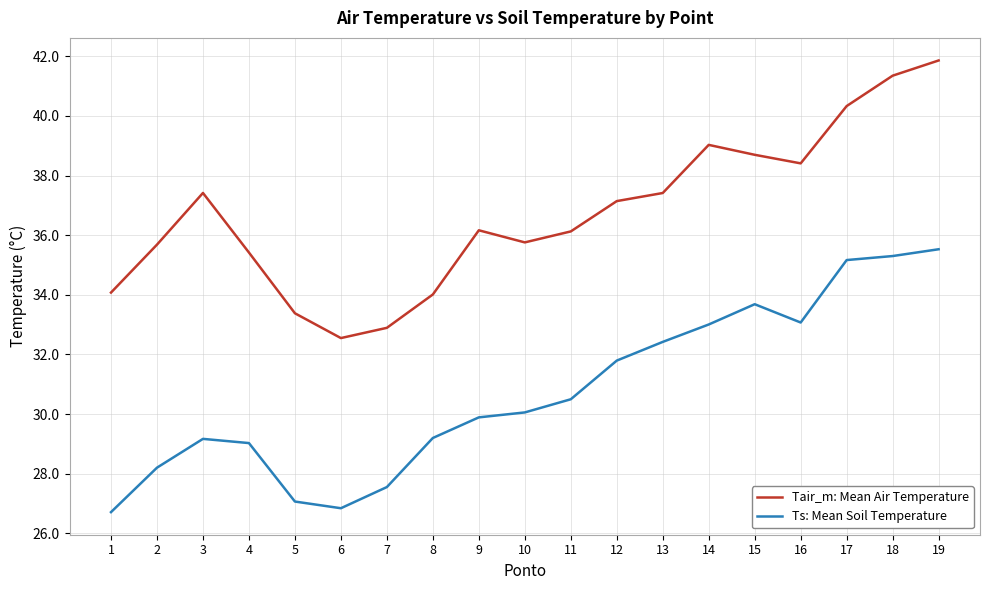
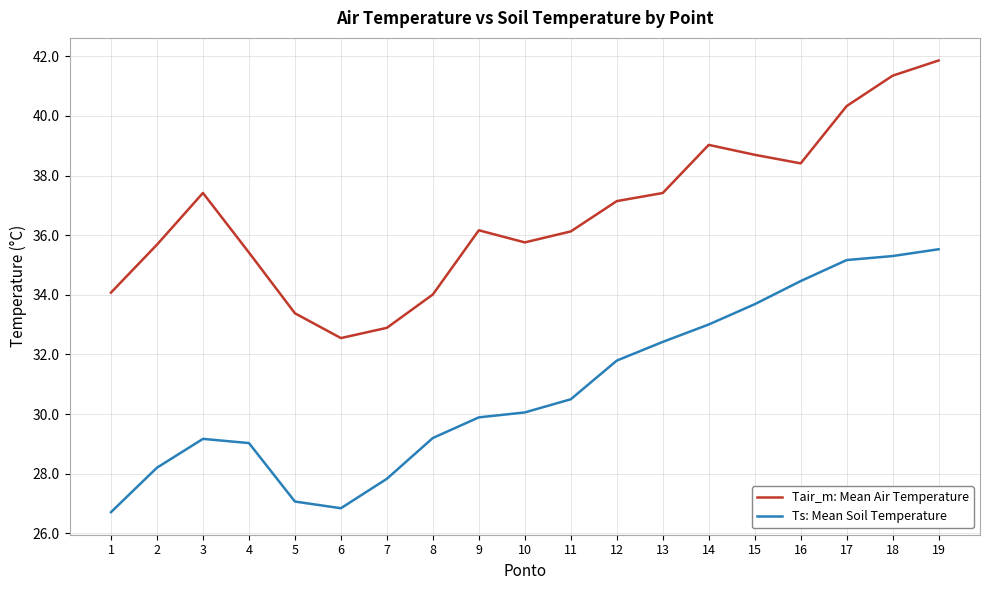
Ts: Mean Soil Temperature, 7: 27.6 -> 27.8
Ts: Mean Soil Temperature, 16: 33.1 -> 34.5
